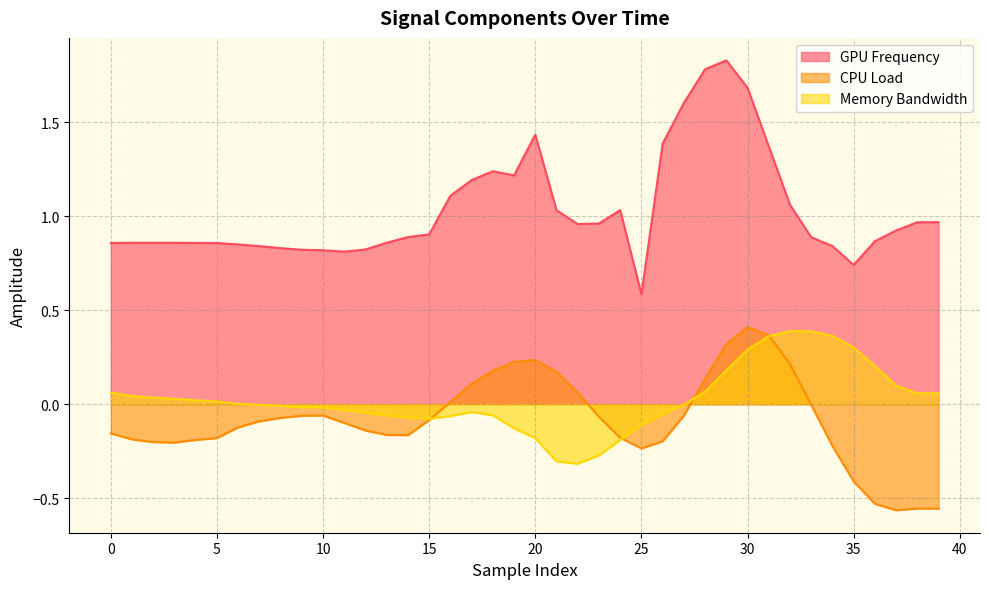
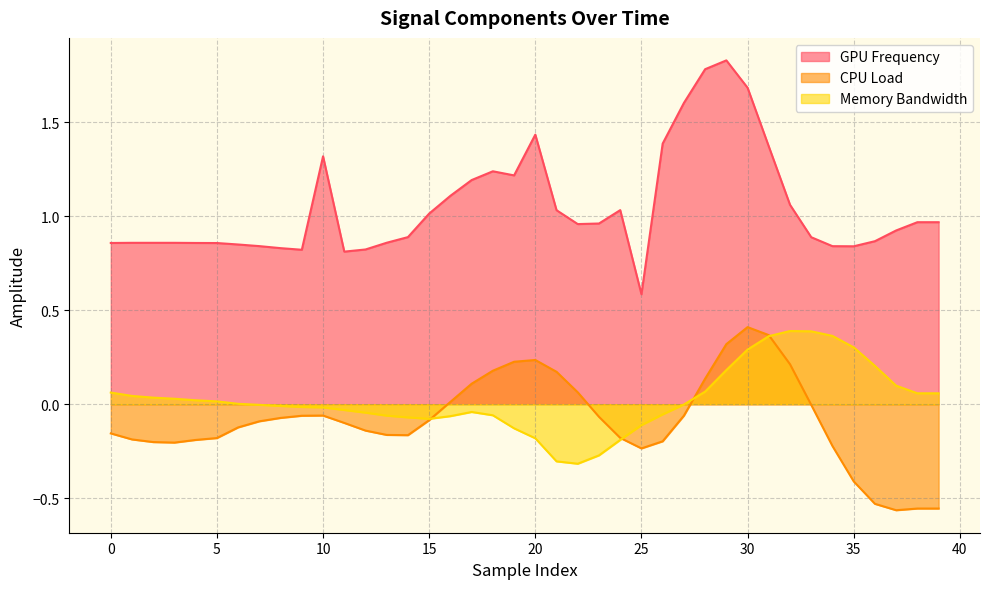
GPU Frequency, 10: 0.82 -> 1.32
GPU Frequency, 15: 0.90 -> 1.01
GPU Frequency, 35: 0.74 -> 0.84
